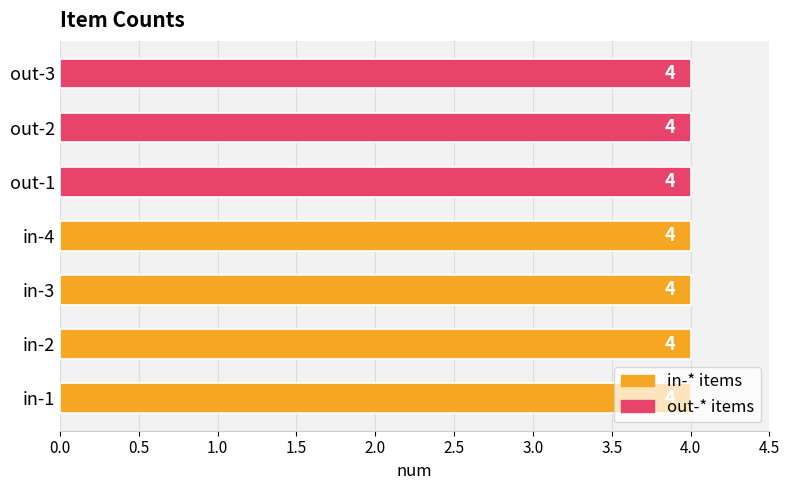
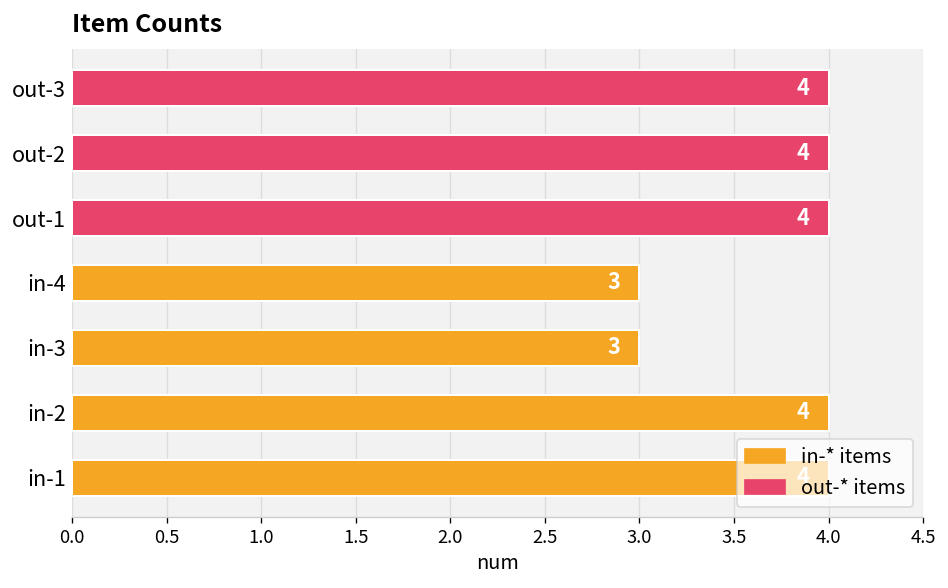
in-4: 4 -> 3
in-3: 4 -> 3
